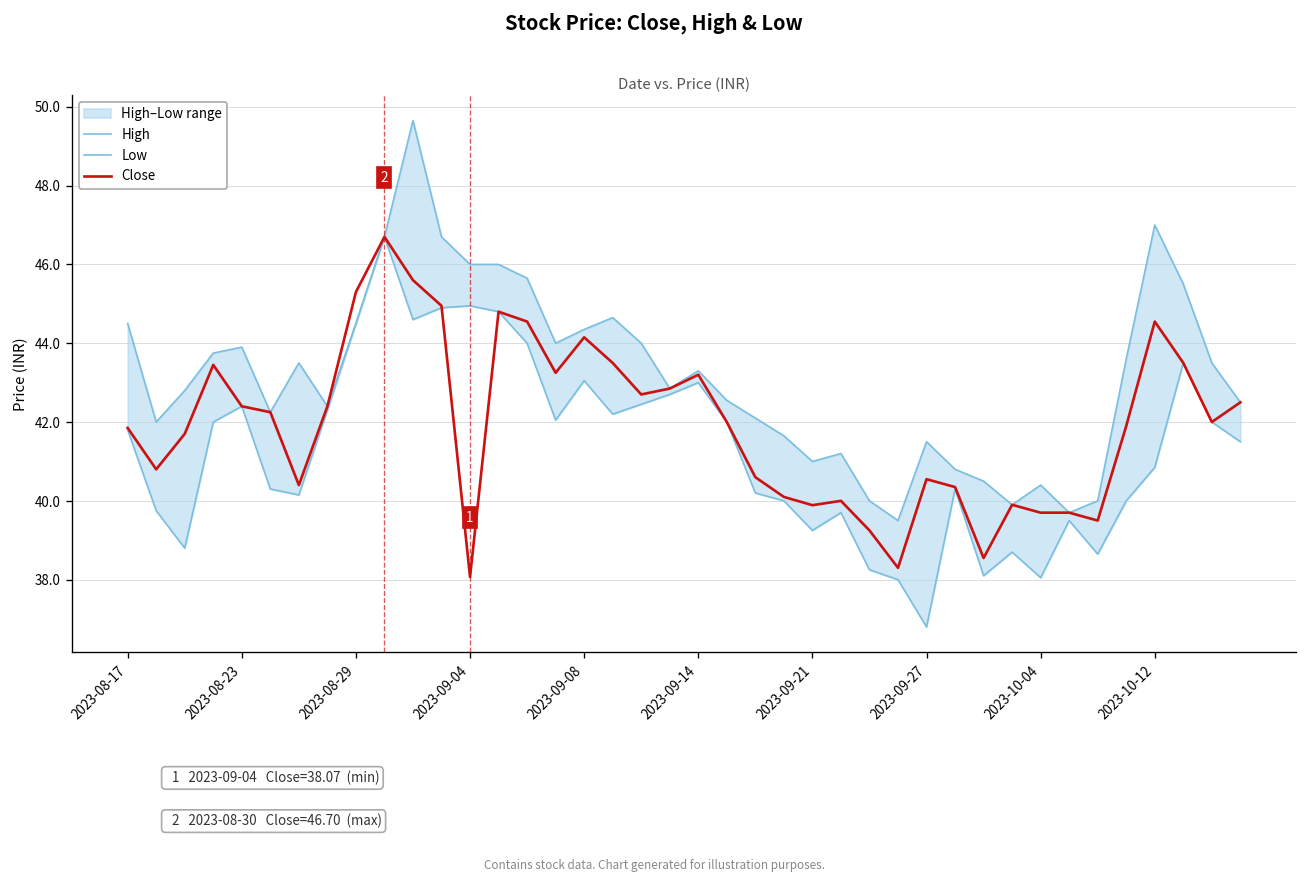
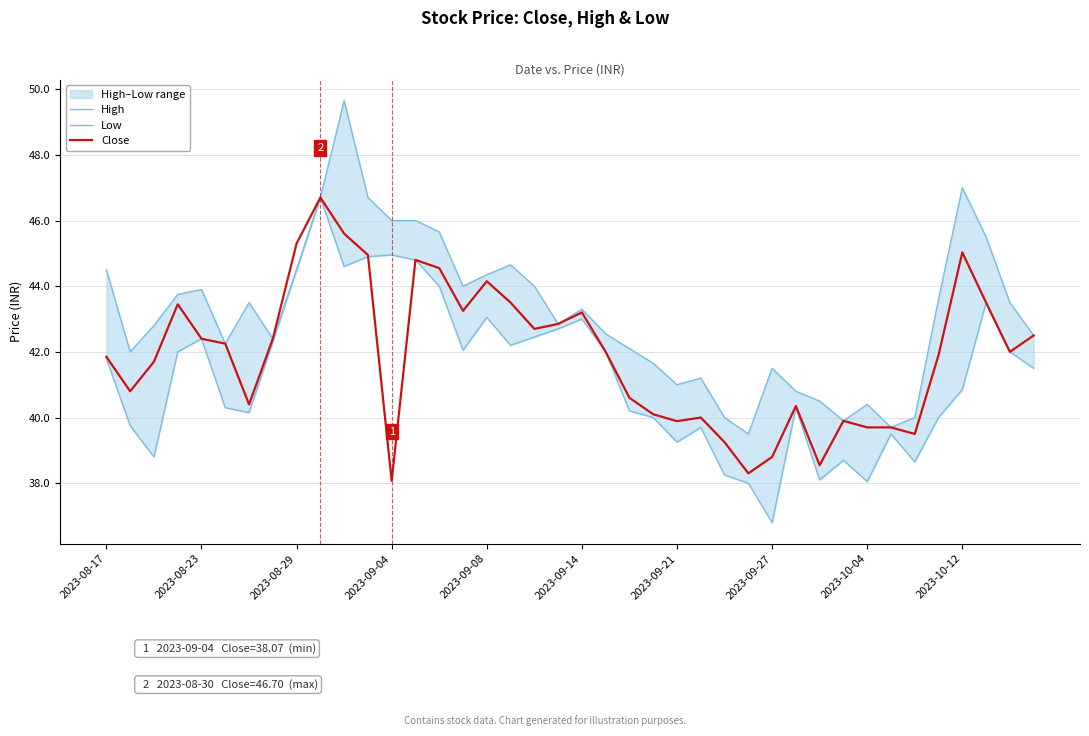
Close, 2023-09-27: 40.6 -> 38.8
Close, 2023-10-12: 44.6 -> 45.0
